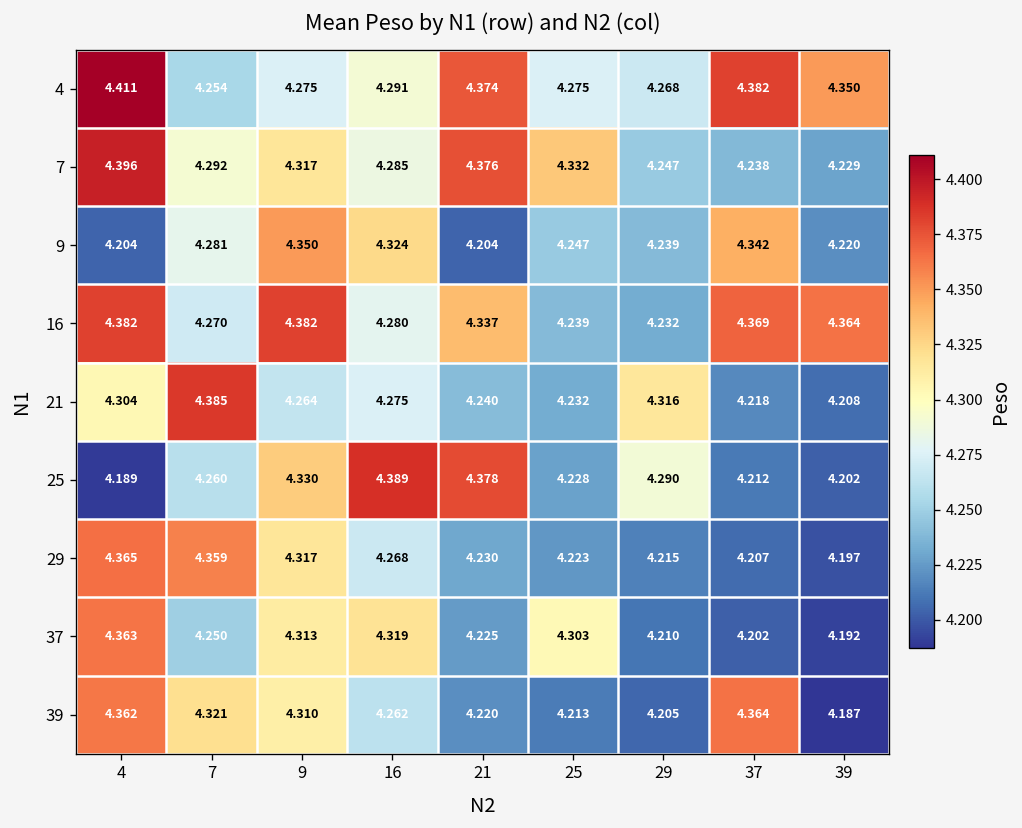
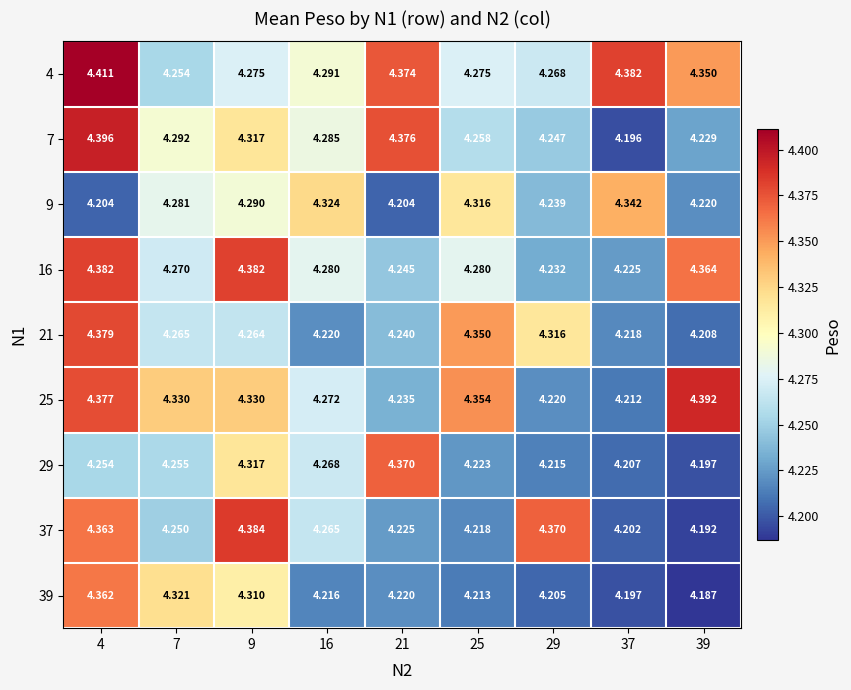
7, 25: 4.332 -> 4.258
7, 37: 4.238 -> 4.196
9, 9: 4.350 -> 4.290
9, 25: 4.247 -> 4.316
16, 21: 4.337 -> 4.245
16, 25: 4.239 -> 4.280
16, 37: 4.369 -> 4.225
21, 4: 4.304 -> 4.379
21, 7: 4.385 -> 4.265
21, 16: 4.275 -> 4.220
21, 25: 4.232 -> 4.350
25, 4: 4.189 -> 4.377
25, 7: 4.260 -> 4.330
25, 16: 4.389 -> 4.272
25, 21: 4.378 -> 4.235
25, 25: 4.228 -> 4.354
25, 29: 4.290 -> 4.220
25, 39: 4.202 -> 4.392
29, 4: 4.365 -> 4.254
29, 7: 4.359 -> 4.255
29, 21: 4.230 -> 4.370
37, 9: 4.313 -> 4.384
37, 16: 4.319 -> 4.265
37, 25: 4.303 -> 4.218
37, 29: 4.210 -> 4.370
39, 16: 4.262 -> 4.216
39, 37: 4.364 -> 4.197
